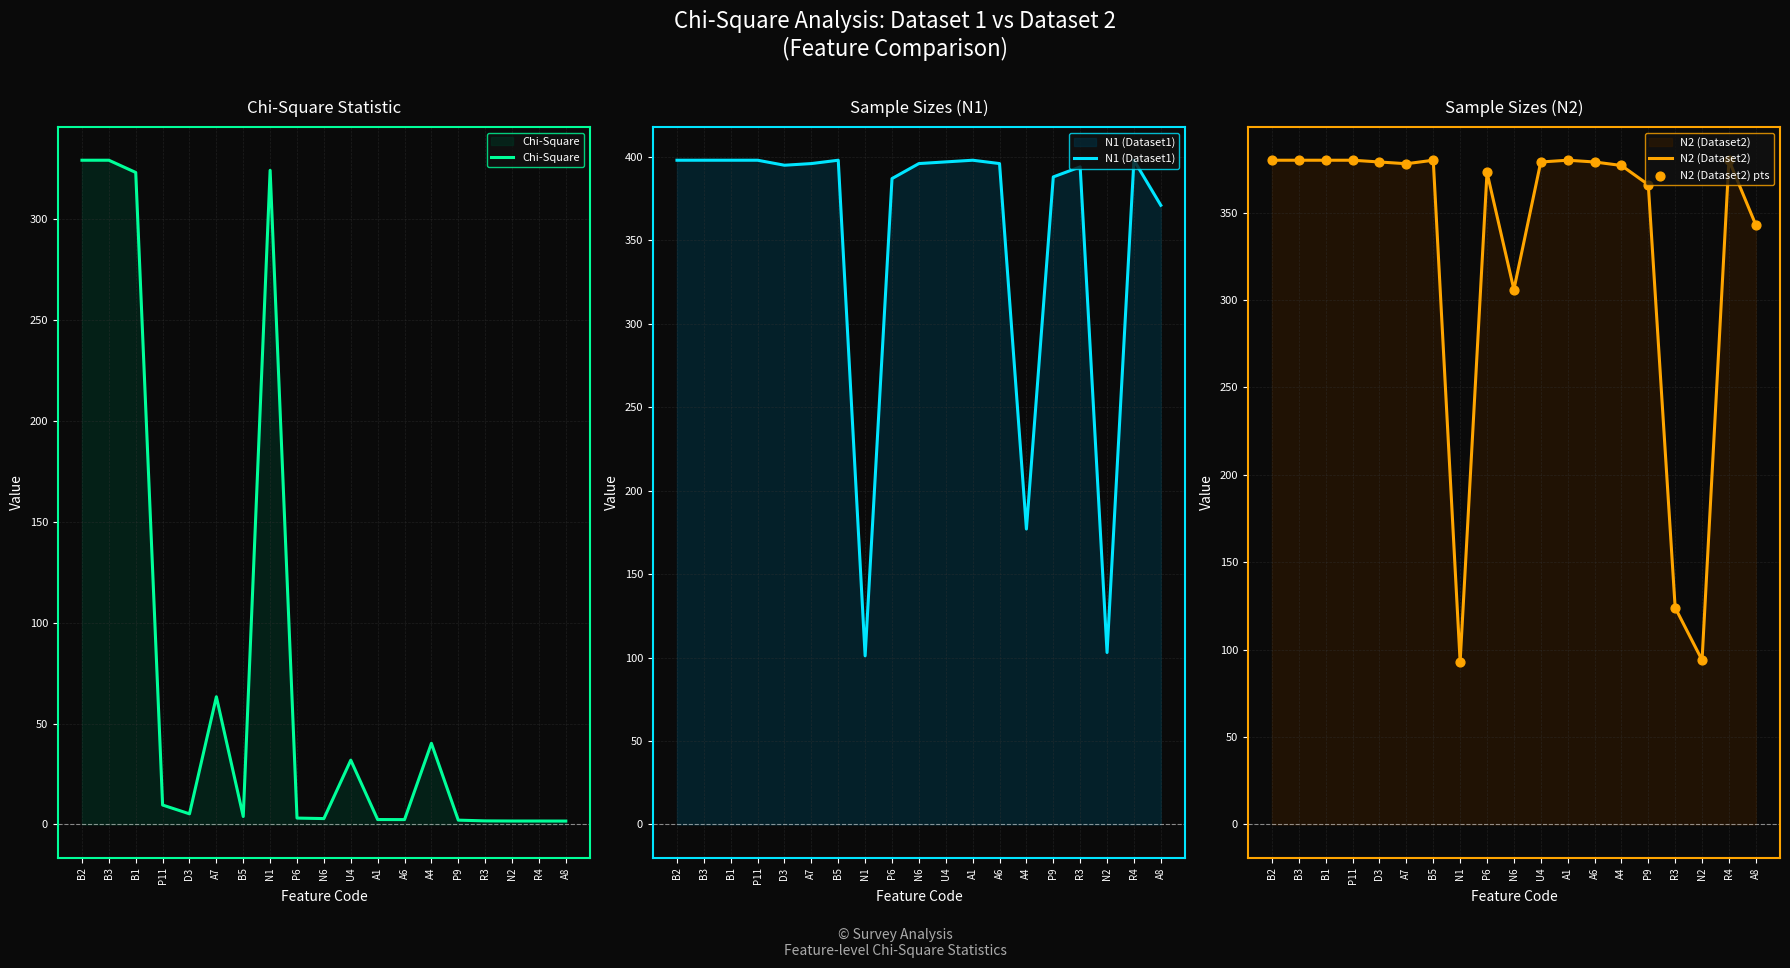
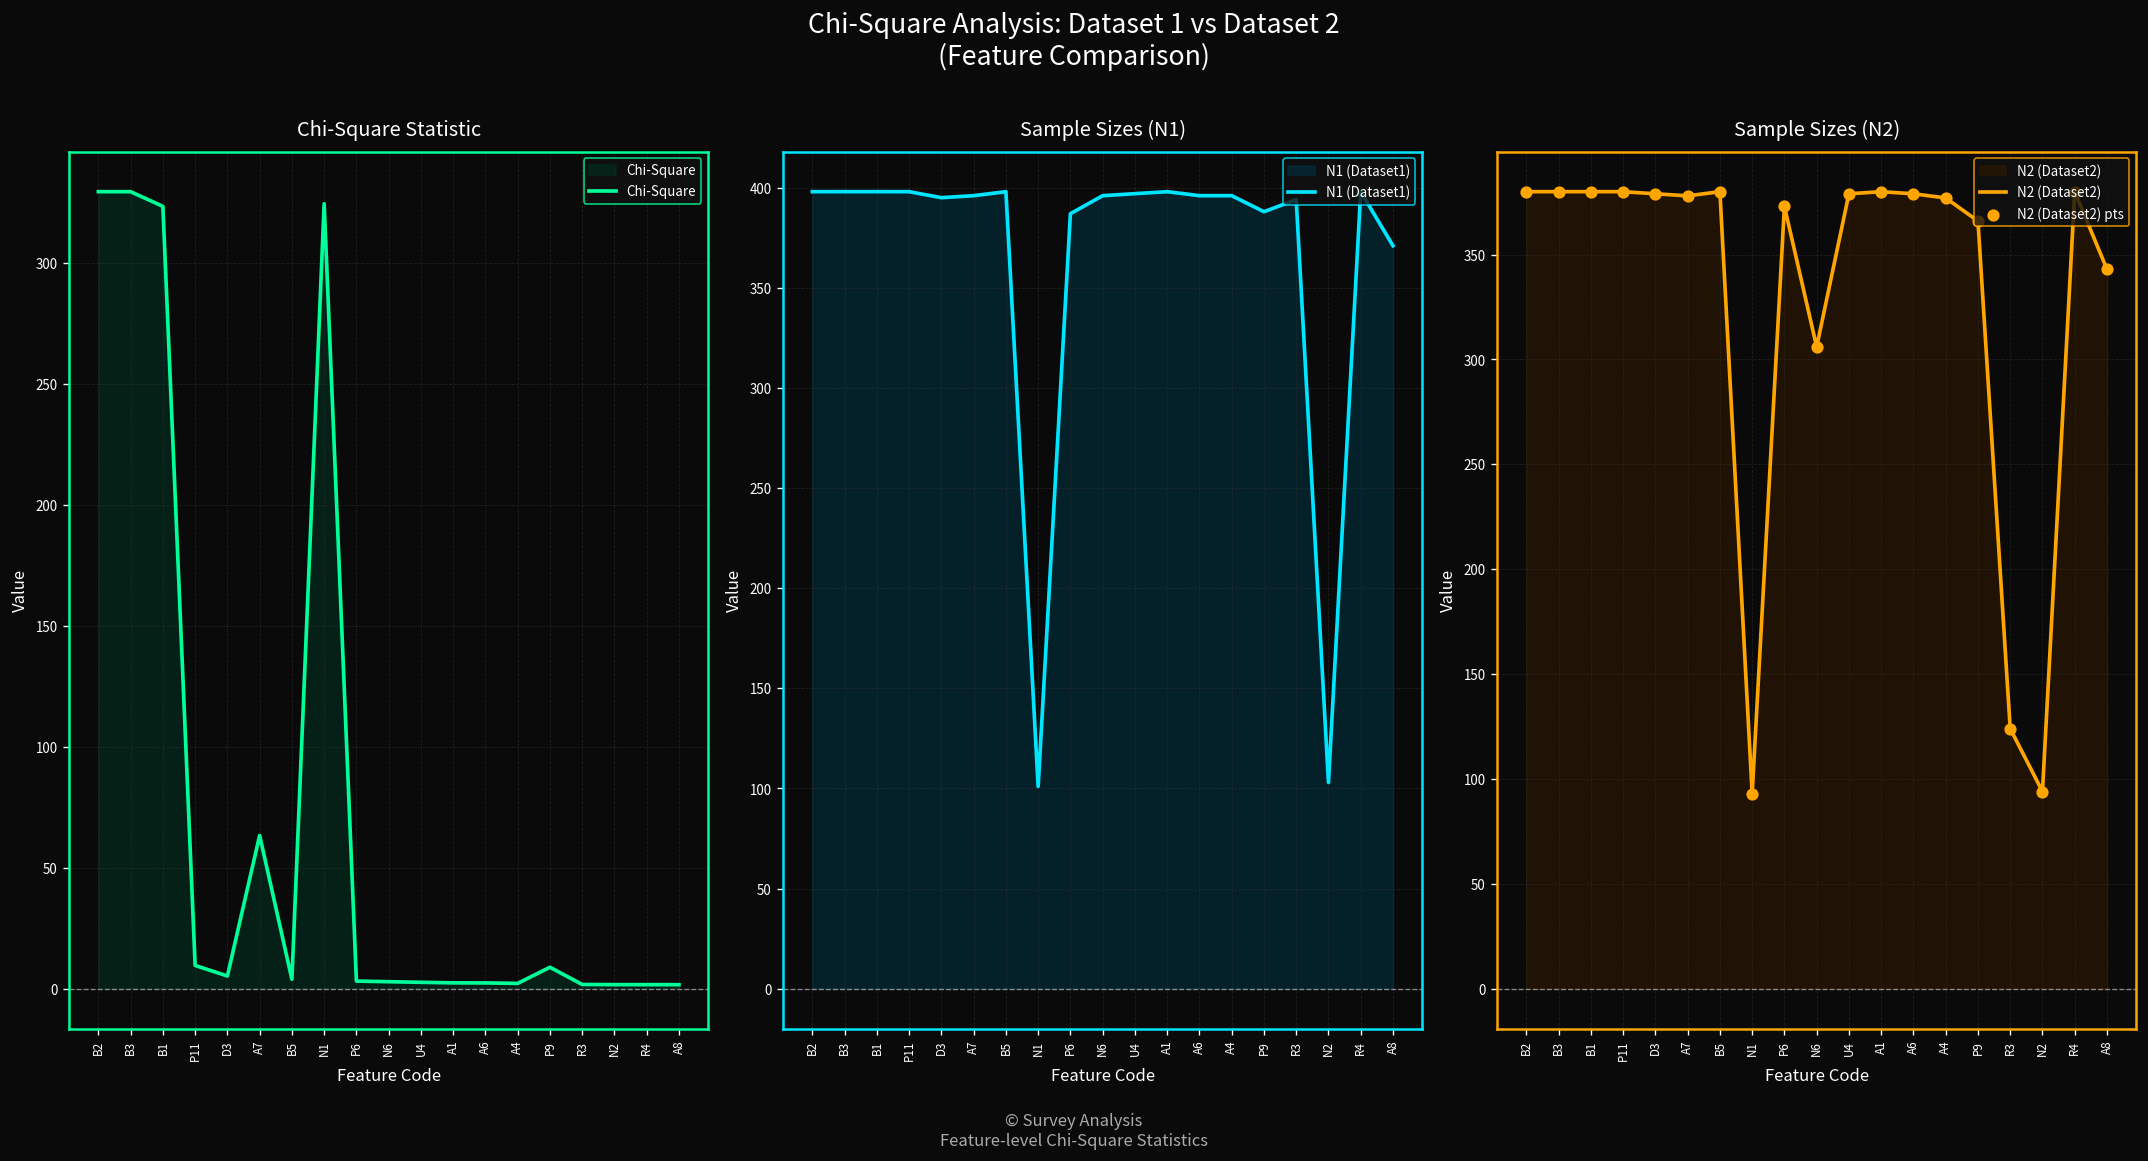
Chi-Square Statistic, U4: 32 -> 3
Chi-Square Statistic, A4: 40 -> 2
Chi-Square Statistic, P9: 2 -> 9
Sample Sizes (N1), A4: 177 -> 396
